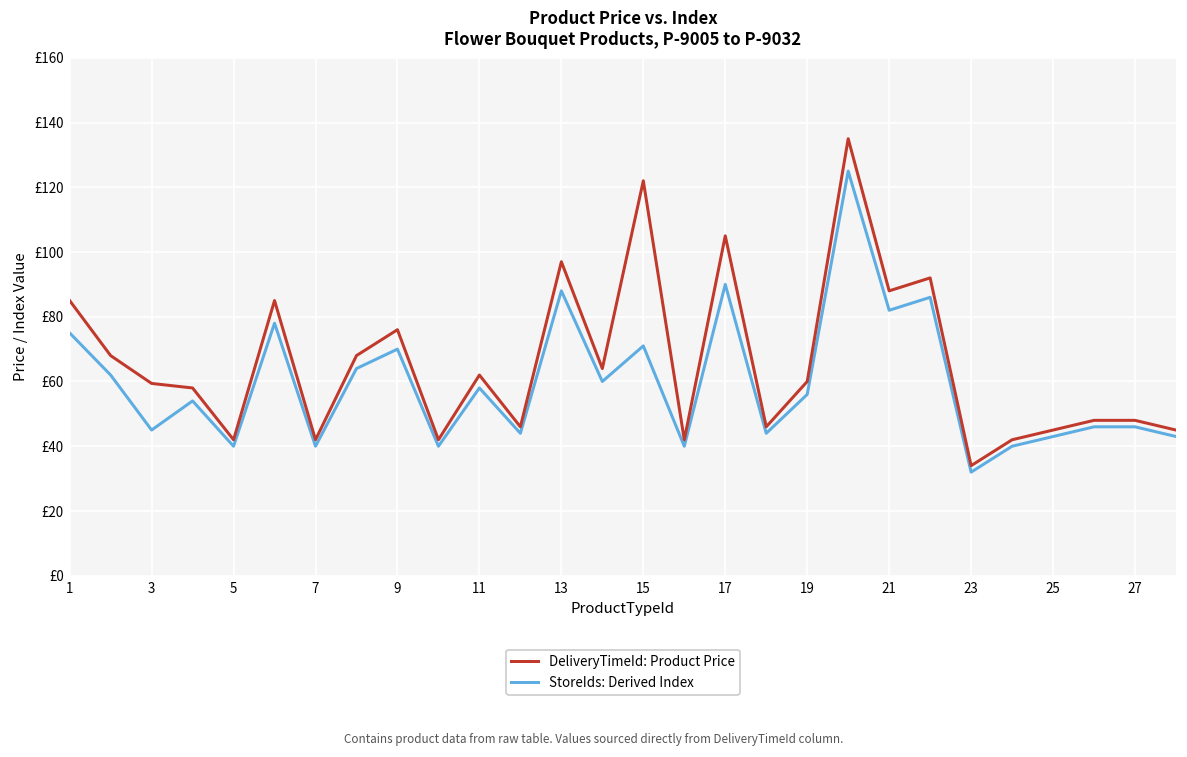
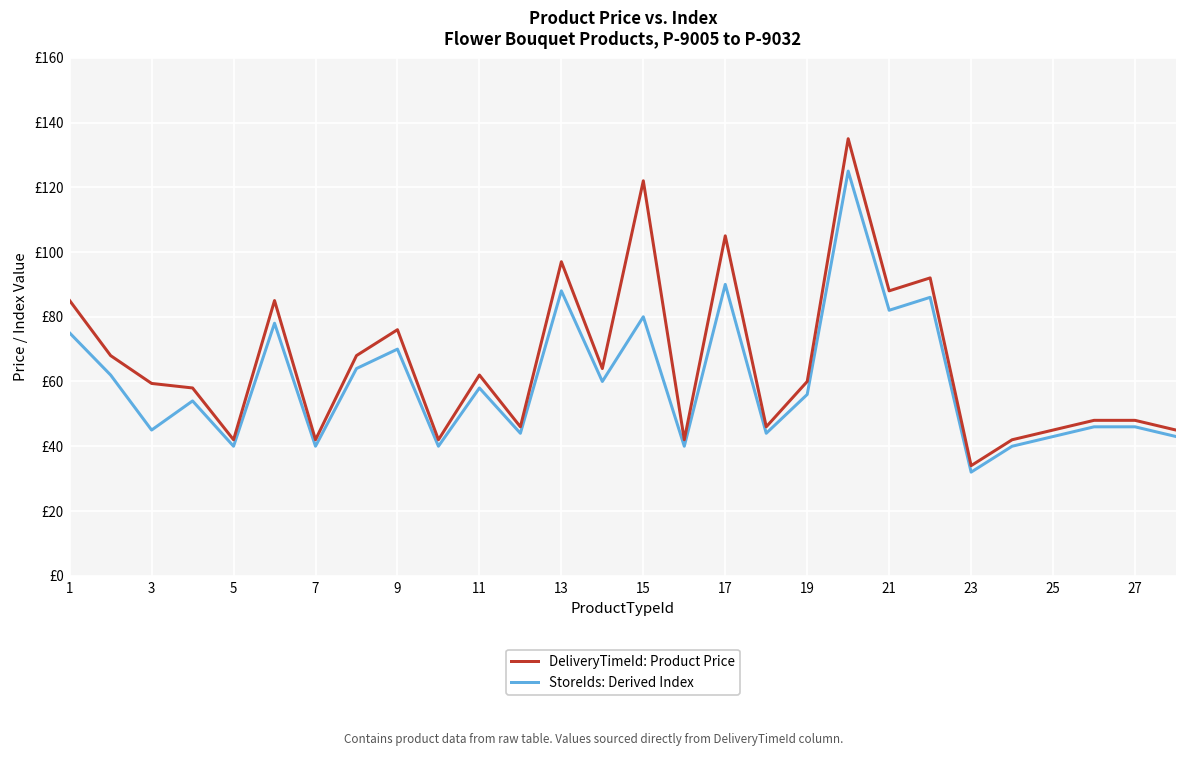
StoreIds: Derived Index, 15: £71 -> £80
